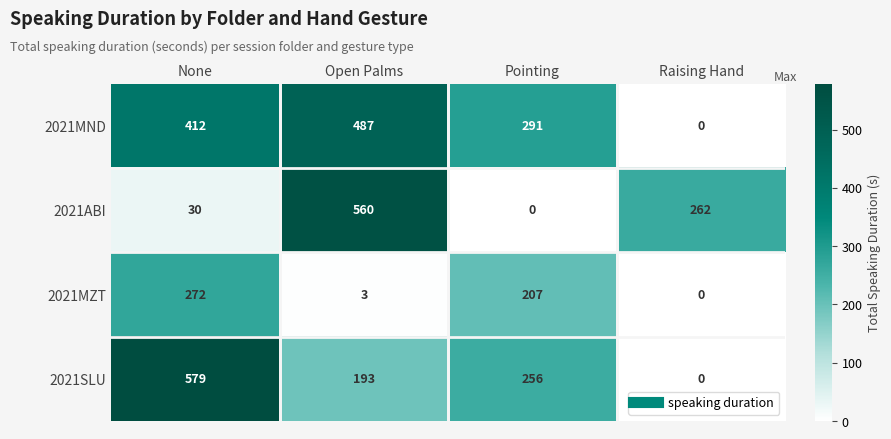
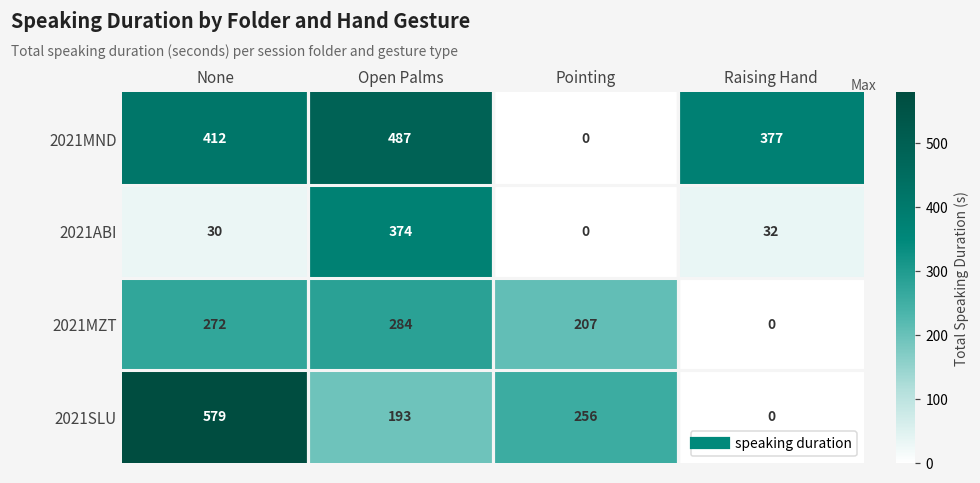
2021MND, Pointing: 291 -> 0
2021MND, Raising Hand: 0 -> 377
2021ABI, Open Palms: 560 -> 374
2021ABI, Raising Hand: 262 -> 32
2021MZT, Open Palms: 3 -> 284
